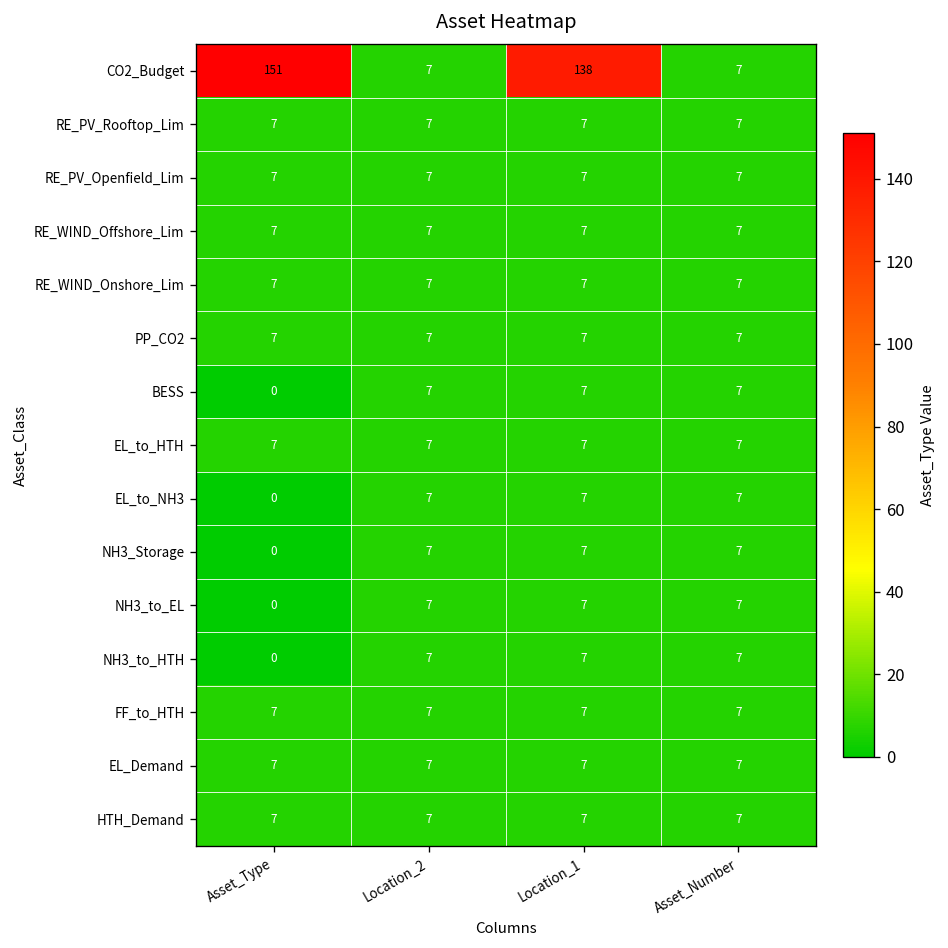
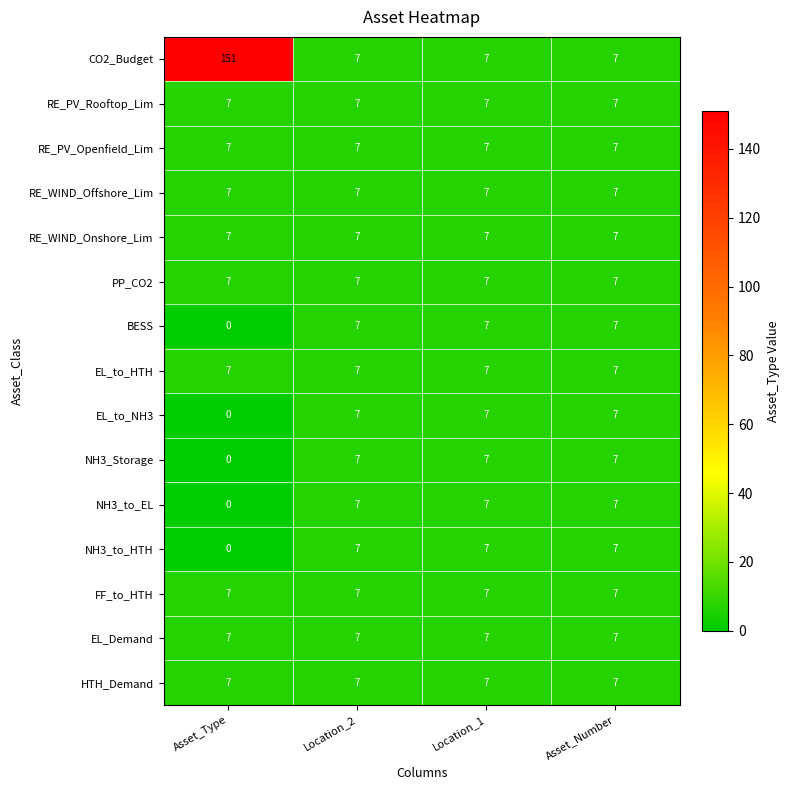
CO2_Budget, Location_1: 138 -> 7
